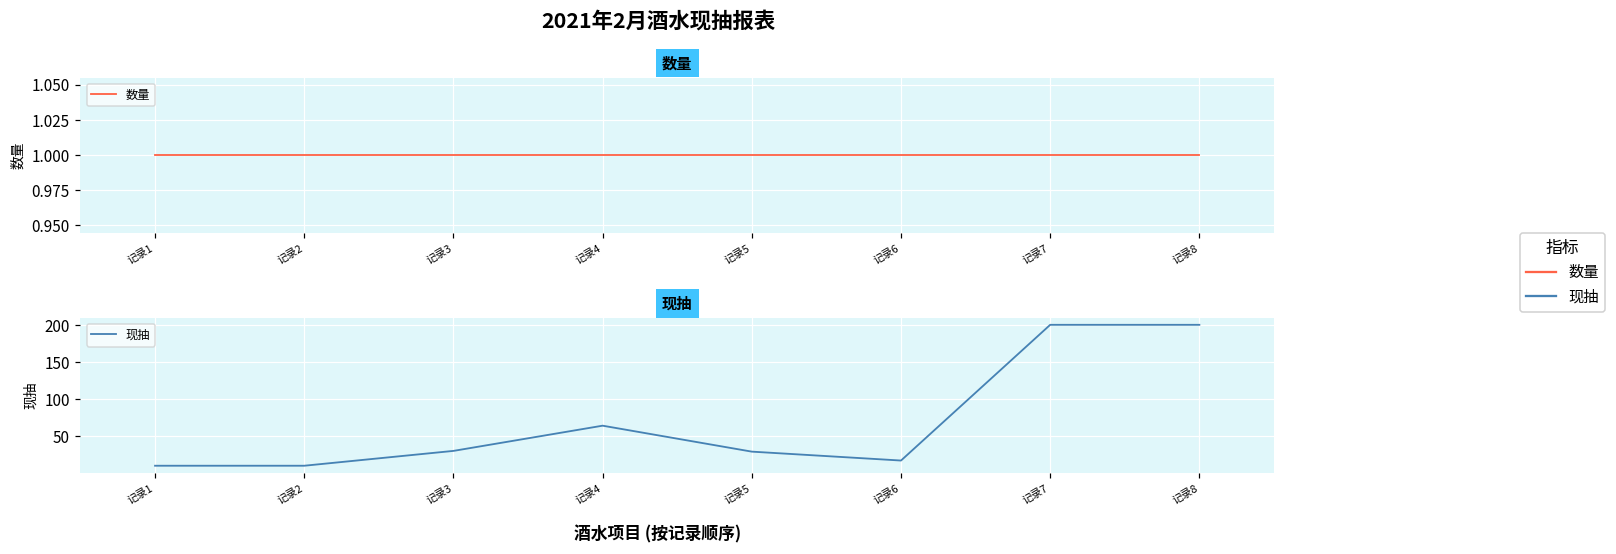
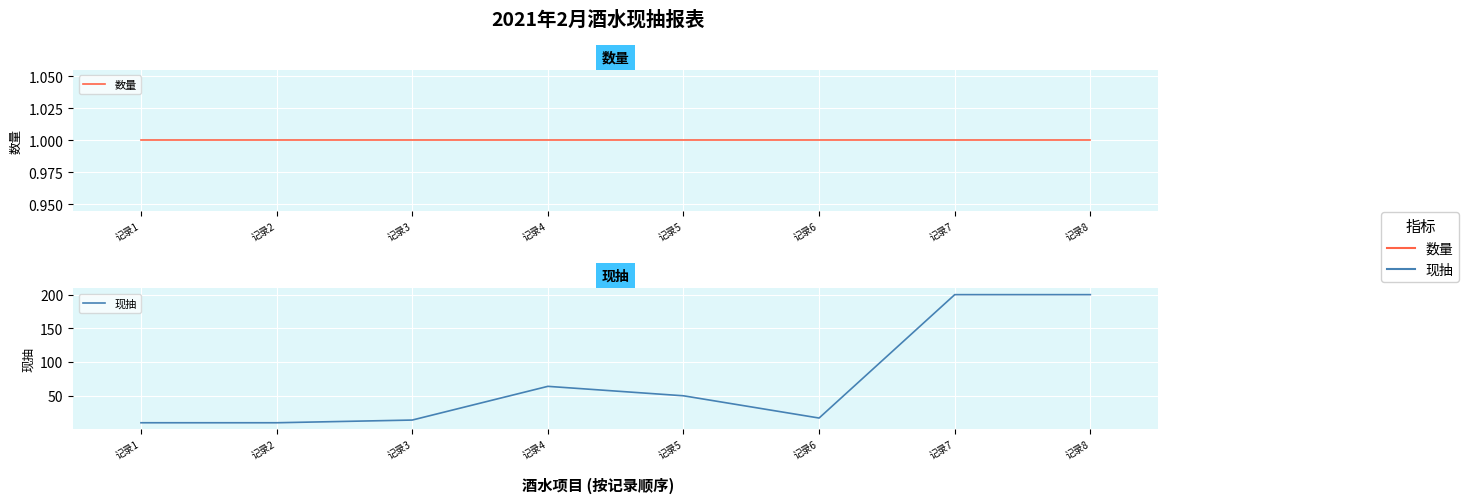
现抽, 记录3: 30 -> 10
现抽, 记录5: 30 -> 50
